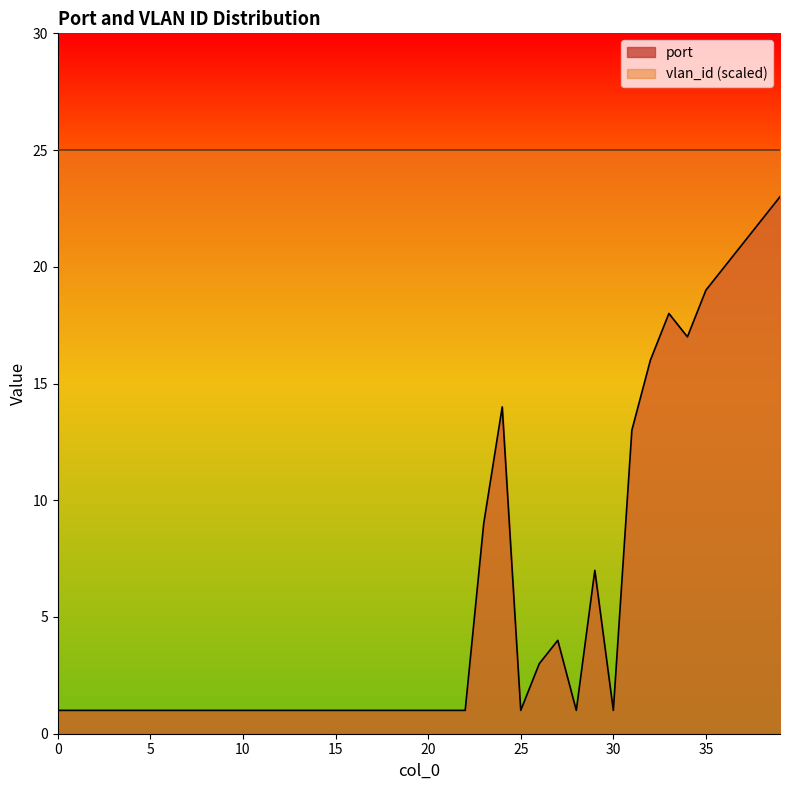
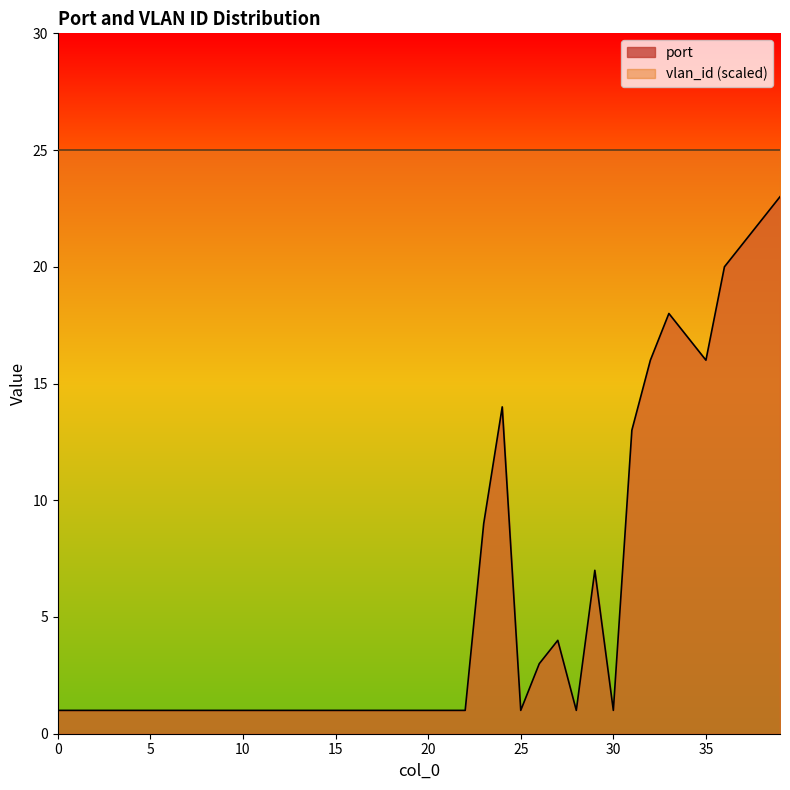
port, 35: 19 -> 16
